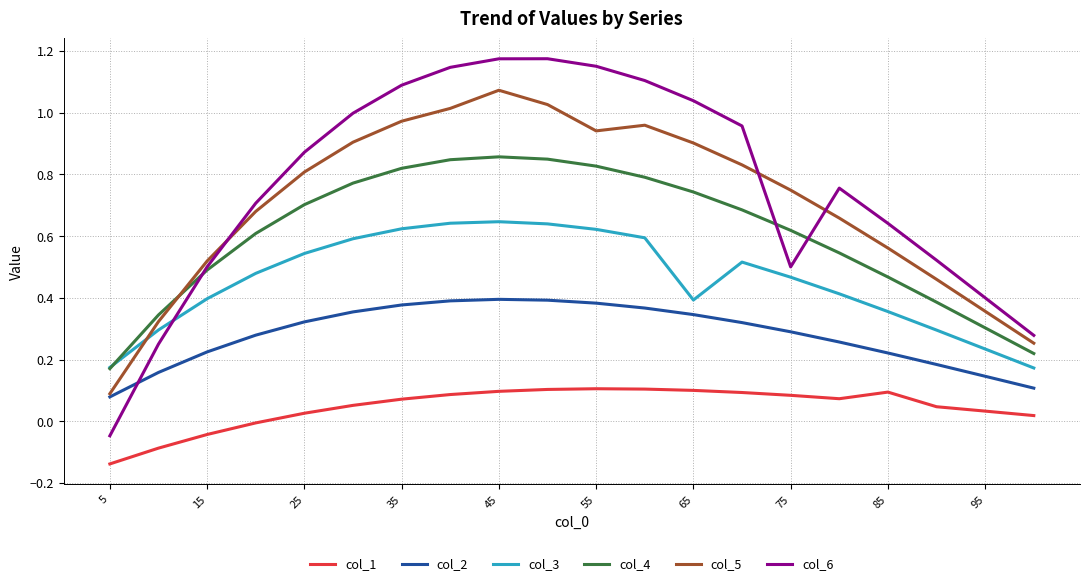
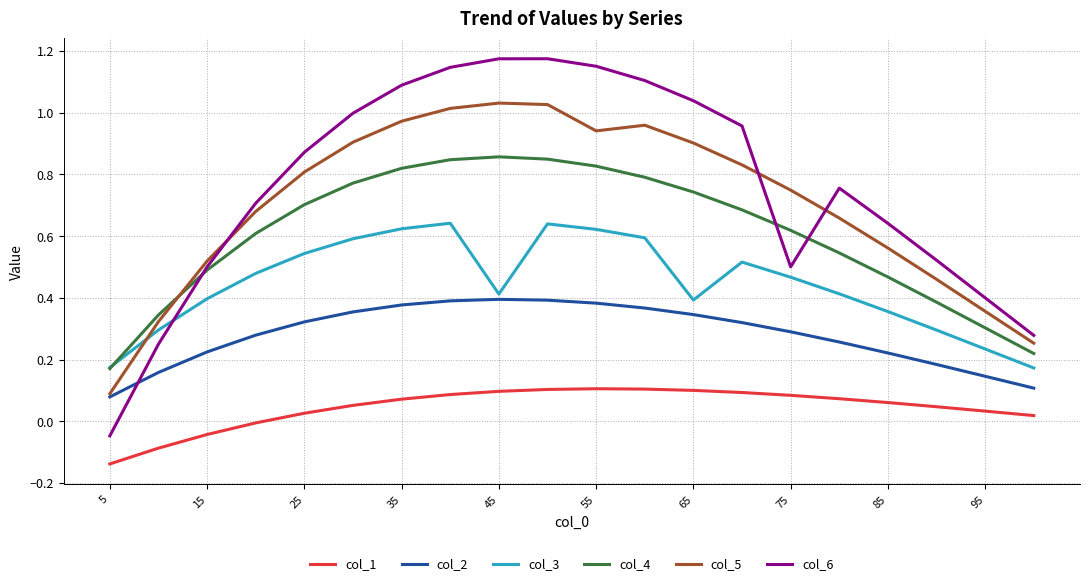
col_3, 45: 0.65 -> 0.41
col_5, 45: 1.07 -> 1.03
col_1, 85: 0.09 -> 0.06
